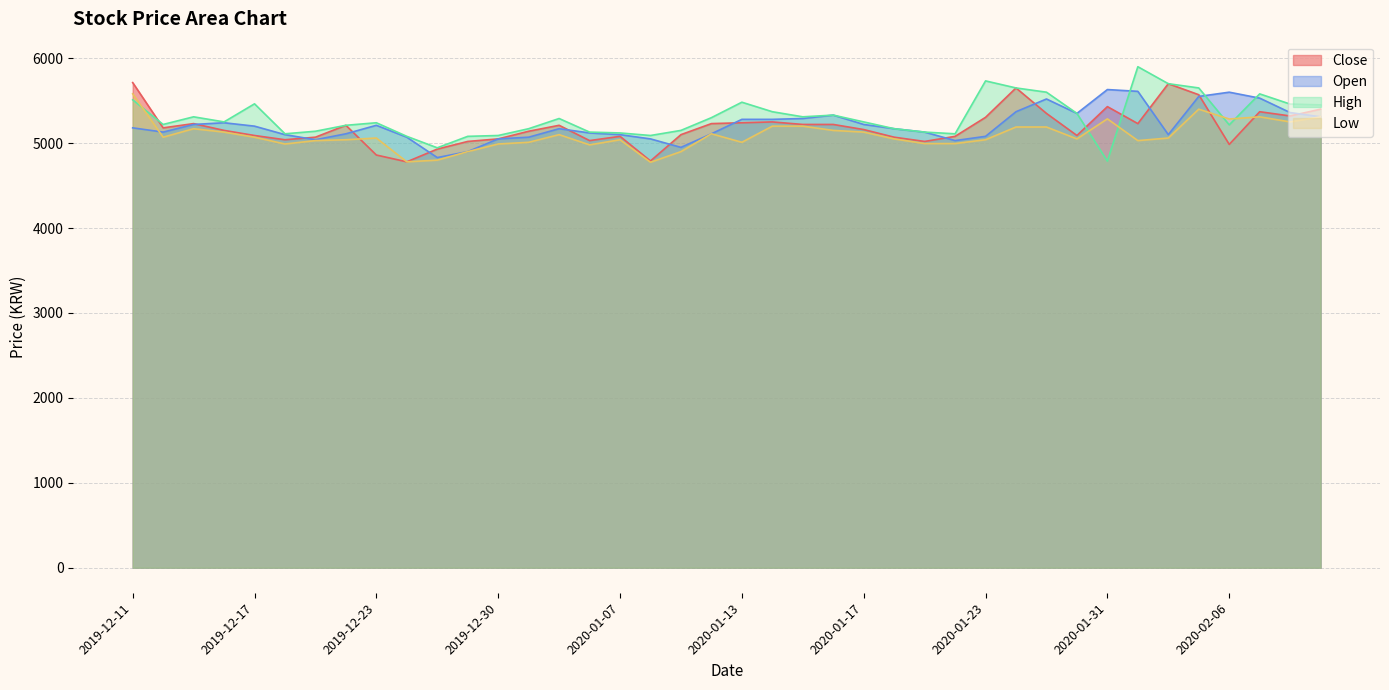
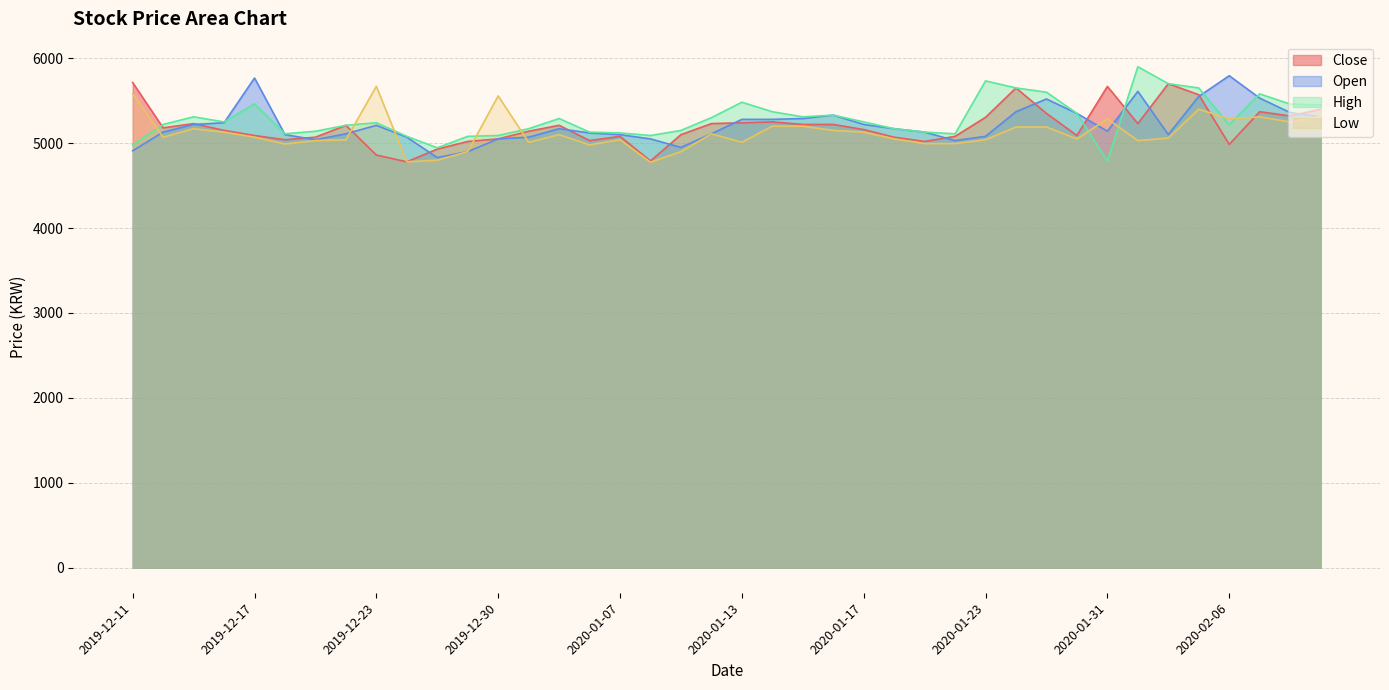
Open, 2019-12-11: 5200 -> 4900
High, 2019-12-11: 5500 -> 5000
Open, 2019-12-17: 5200 -> 5800
Low, 2019-12-23: 5100 -> 5700
Low, 2019-12-30: 5000 -> 5600
Close, 2020-01-31: 5400 -> 5700
Open, 2020-01-31: 5600 -> 5100
Open, 2020-02-06: 5600 -> 5800
